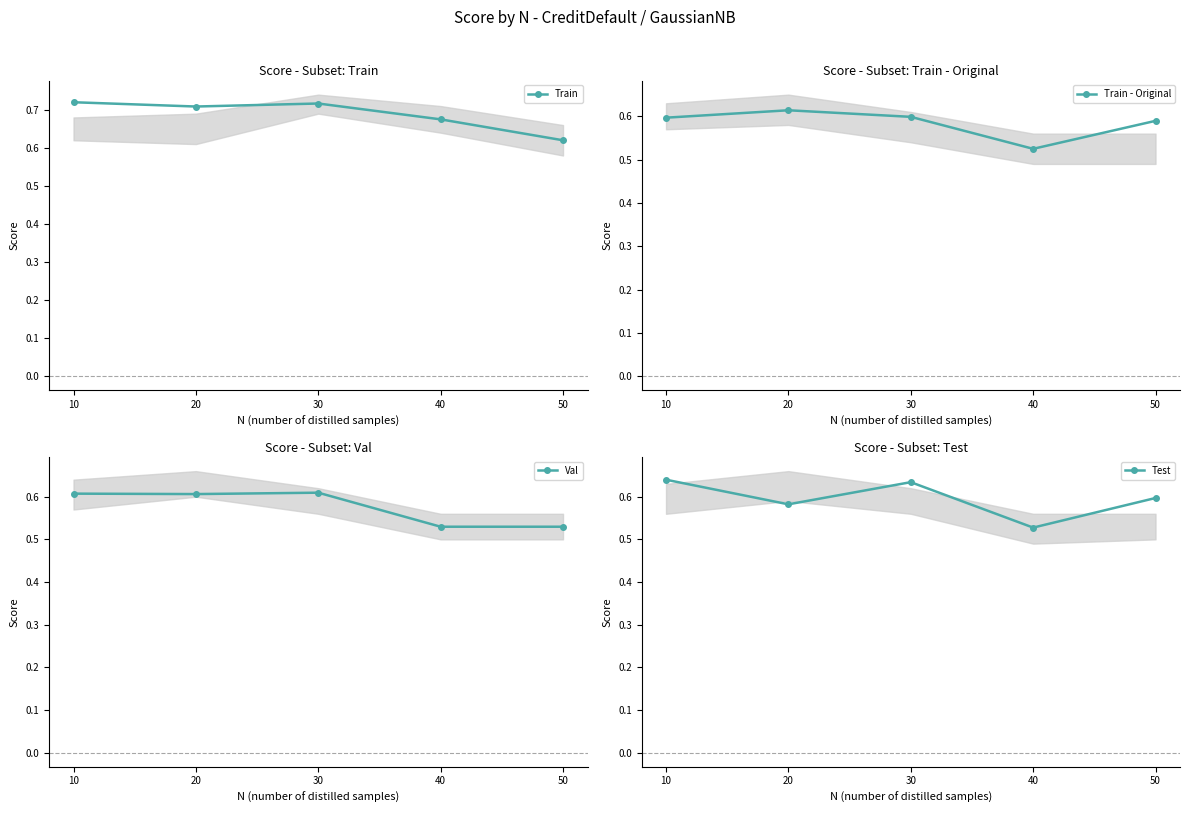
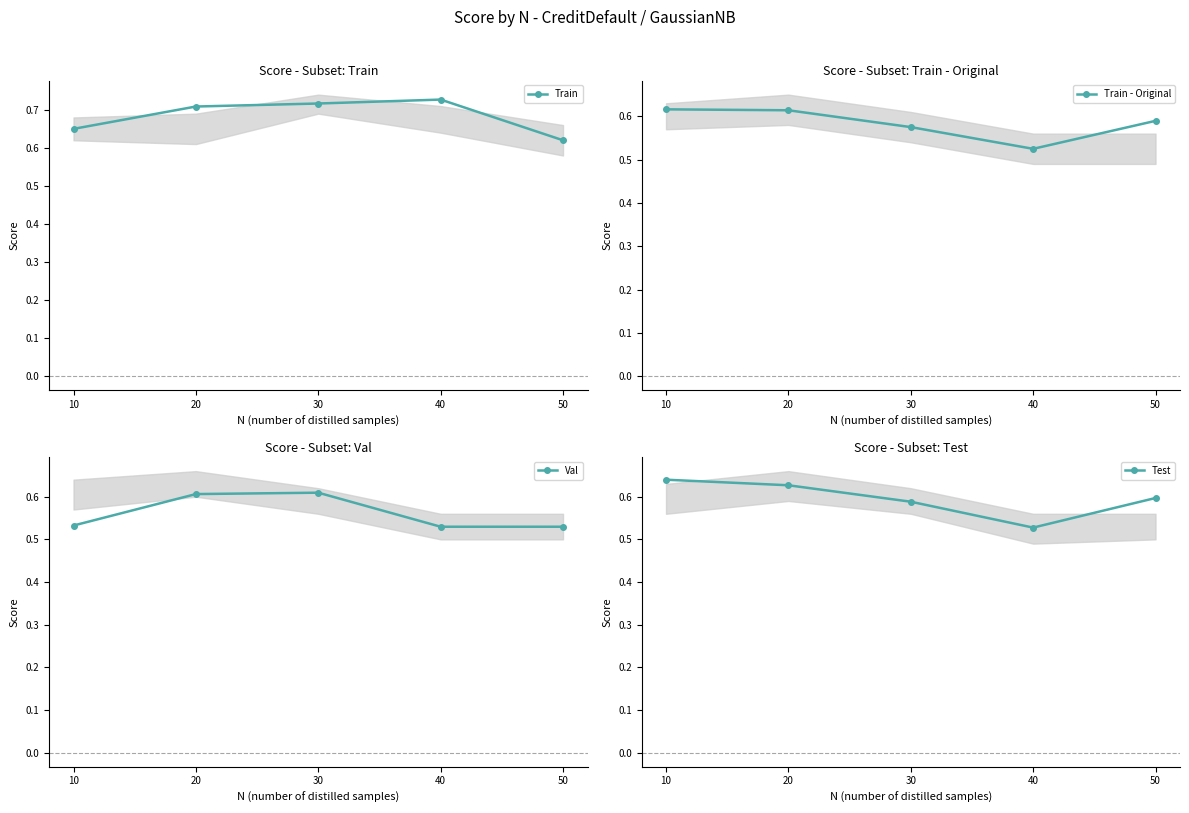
Score - Subset: Train, Train, 10: 0.72 -> 0.65
Score - Subset: Train, Train, 40: 0.68 -> 0.73
Score - Subset: Train - Original, Train - Original, 10: 0.60 -> 0.62
Score - Subset: Train - Original, Train - Original, 30: 0.60 -> 0.58
Score - Subset: Val, Val, 10: 0.61 -> 0.53
Score - Subset: Test, Test, 20: 0.58 -> 0.63
Score - Subset: Test, Test, 30: 0.63 -> 0.59
